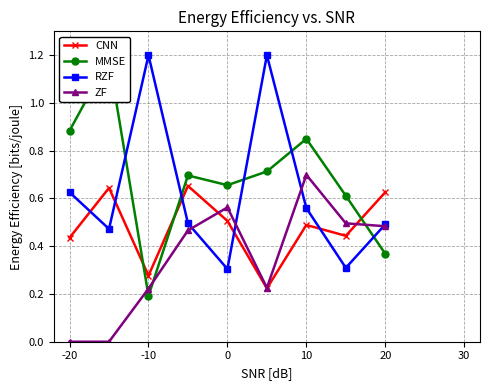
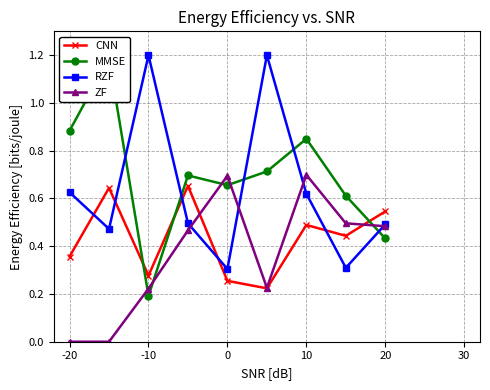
CNN, -20: 0.44 -> 0.36
CNN, 0: 0.51 -> 0.25
ZF, 0: 0.56 -> 0.70
RZF, 10: 0.56 -> 0.62
CNN, 20: 0.63 -> 0.55
MMSE, 20: 0.37 -> 0.43
